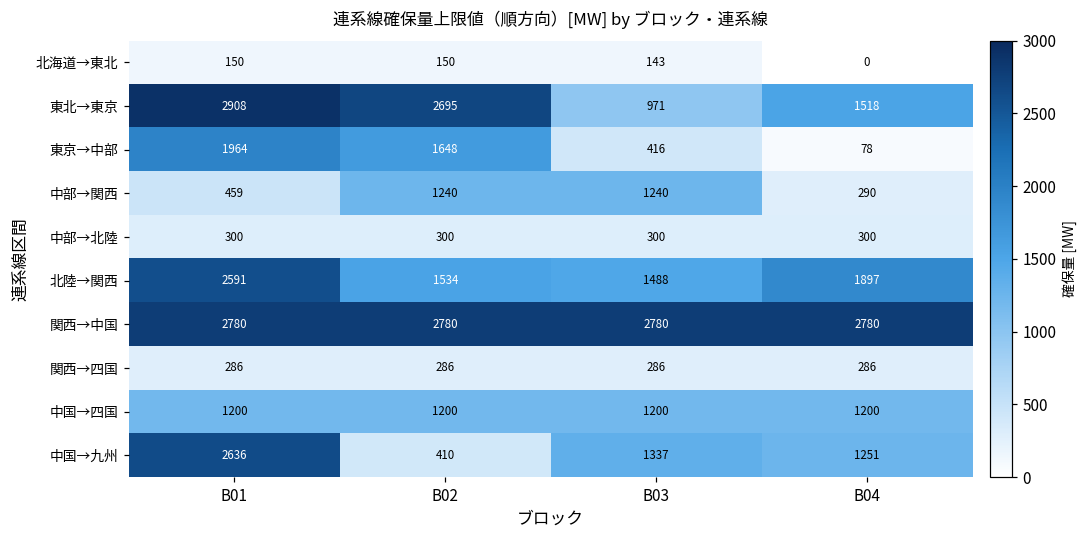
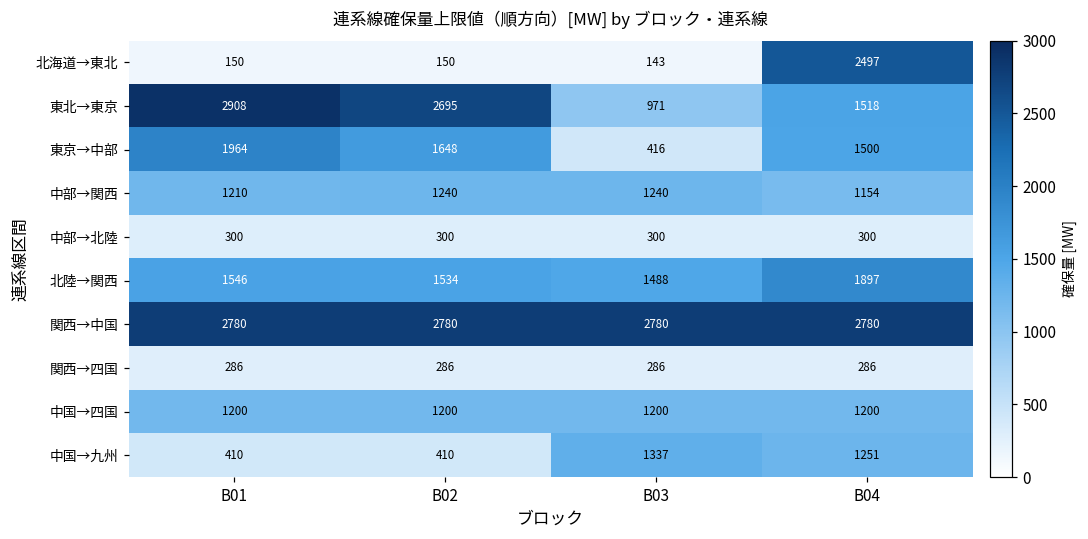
北海道→東北, B04: 0 -> 2497
東京→中部, B04: 78 -> 1500
中部→関西, B01: 459 -> 1210
中部→関西, B04: 290 -> 1154
北陸→関西, B01: 2591 -> 1546
中国→九州, B01: 2636 -> 410
